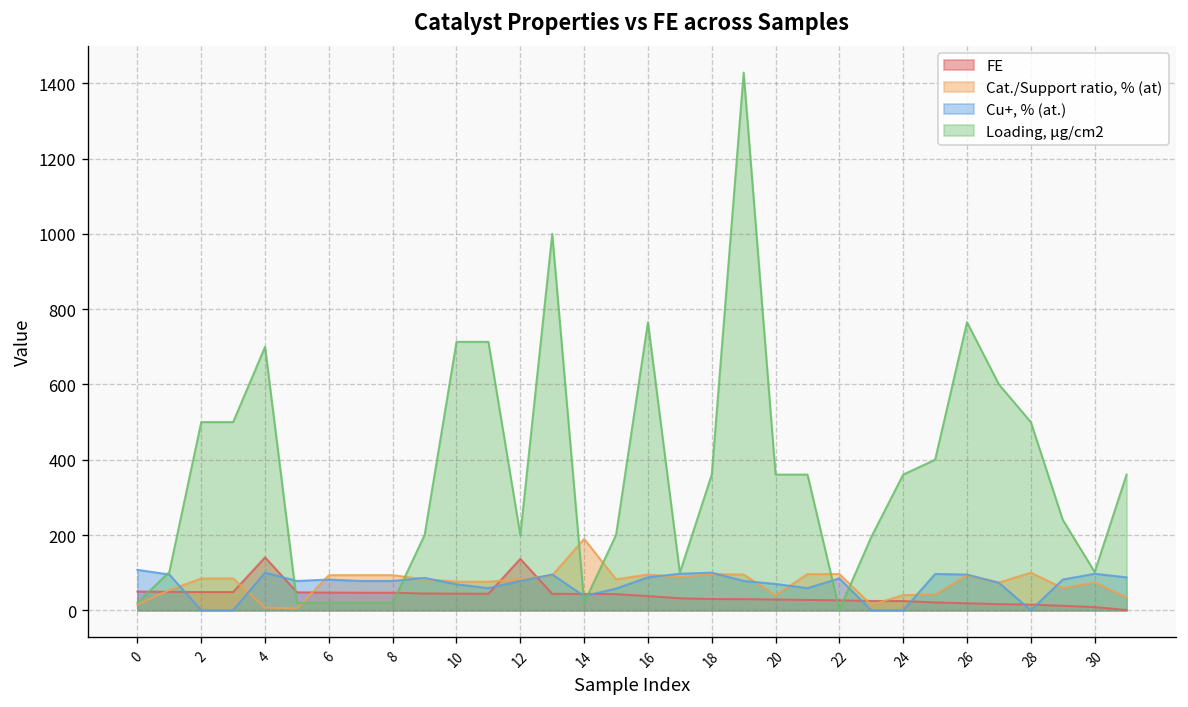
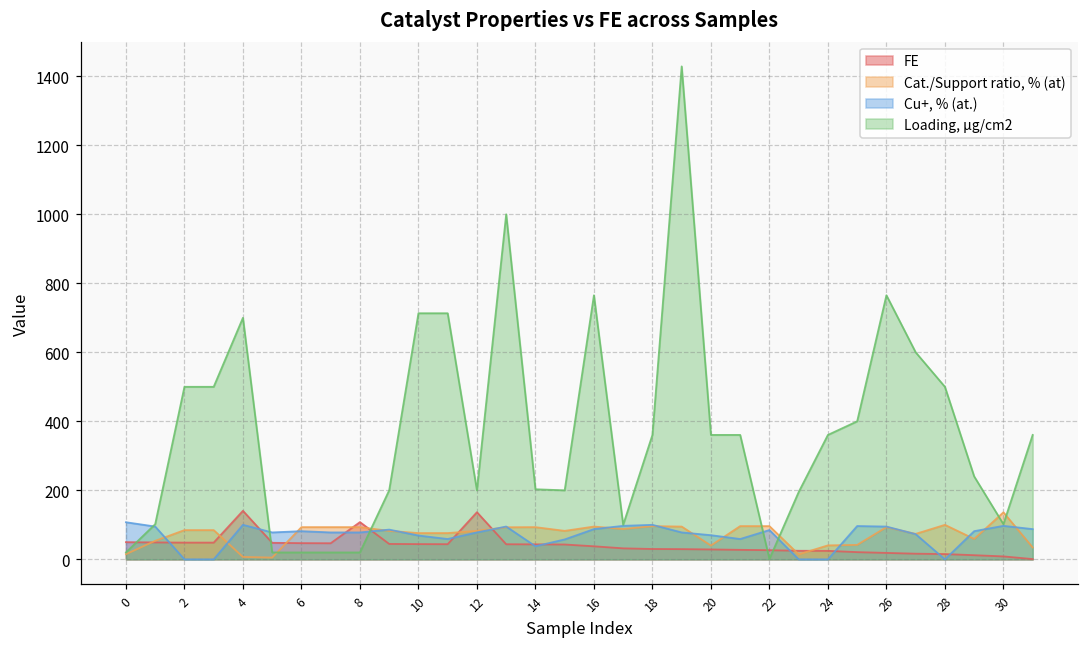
FE, 8: 50 -> 110
Cat./Support ratio, % (at), 14: 190 -> 90
Loading, μg/cm2, 14: 20 -> 200
Cat./Support ratio, % (at), 30: 70 -> 140
